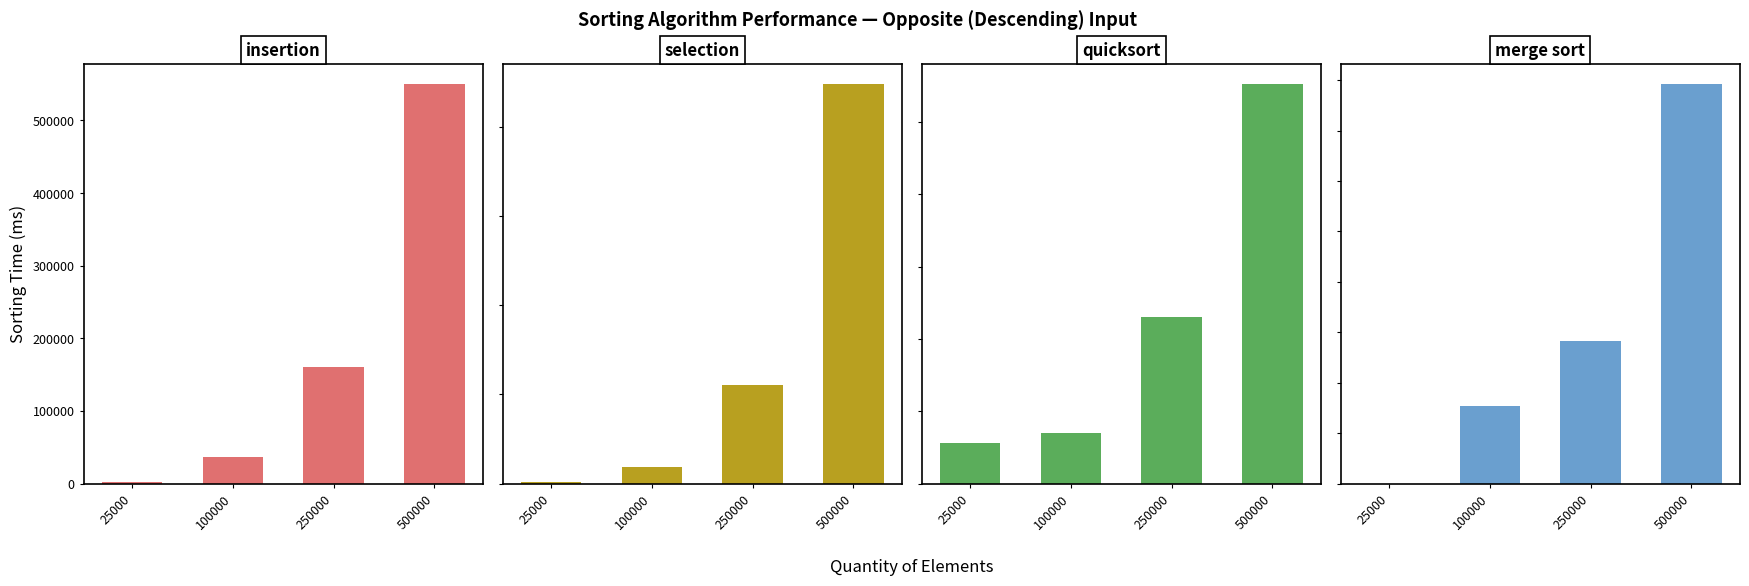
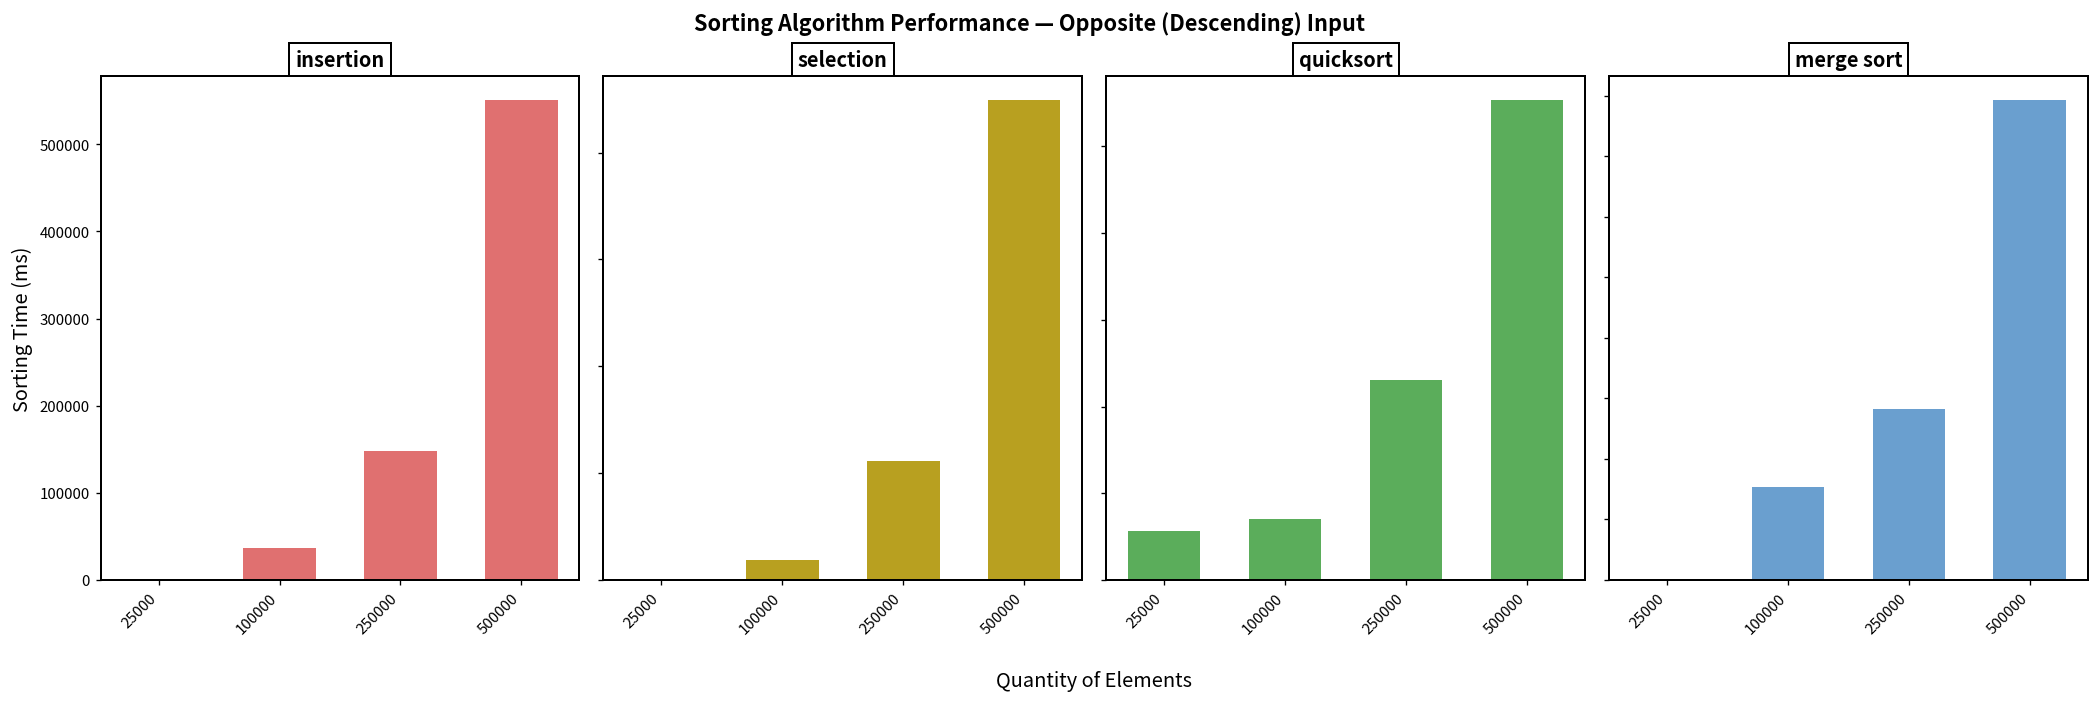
insertion, 250000: 160000 -> 150000
